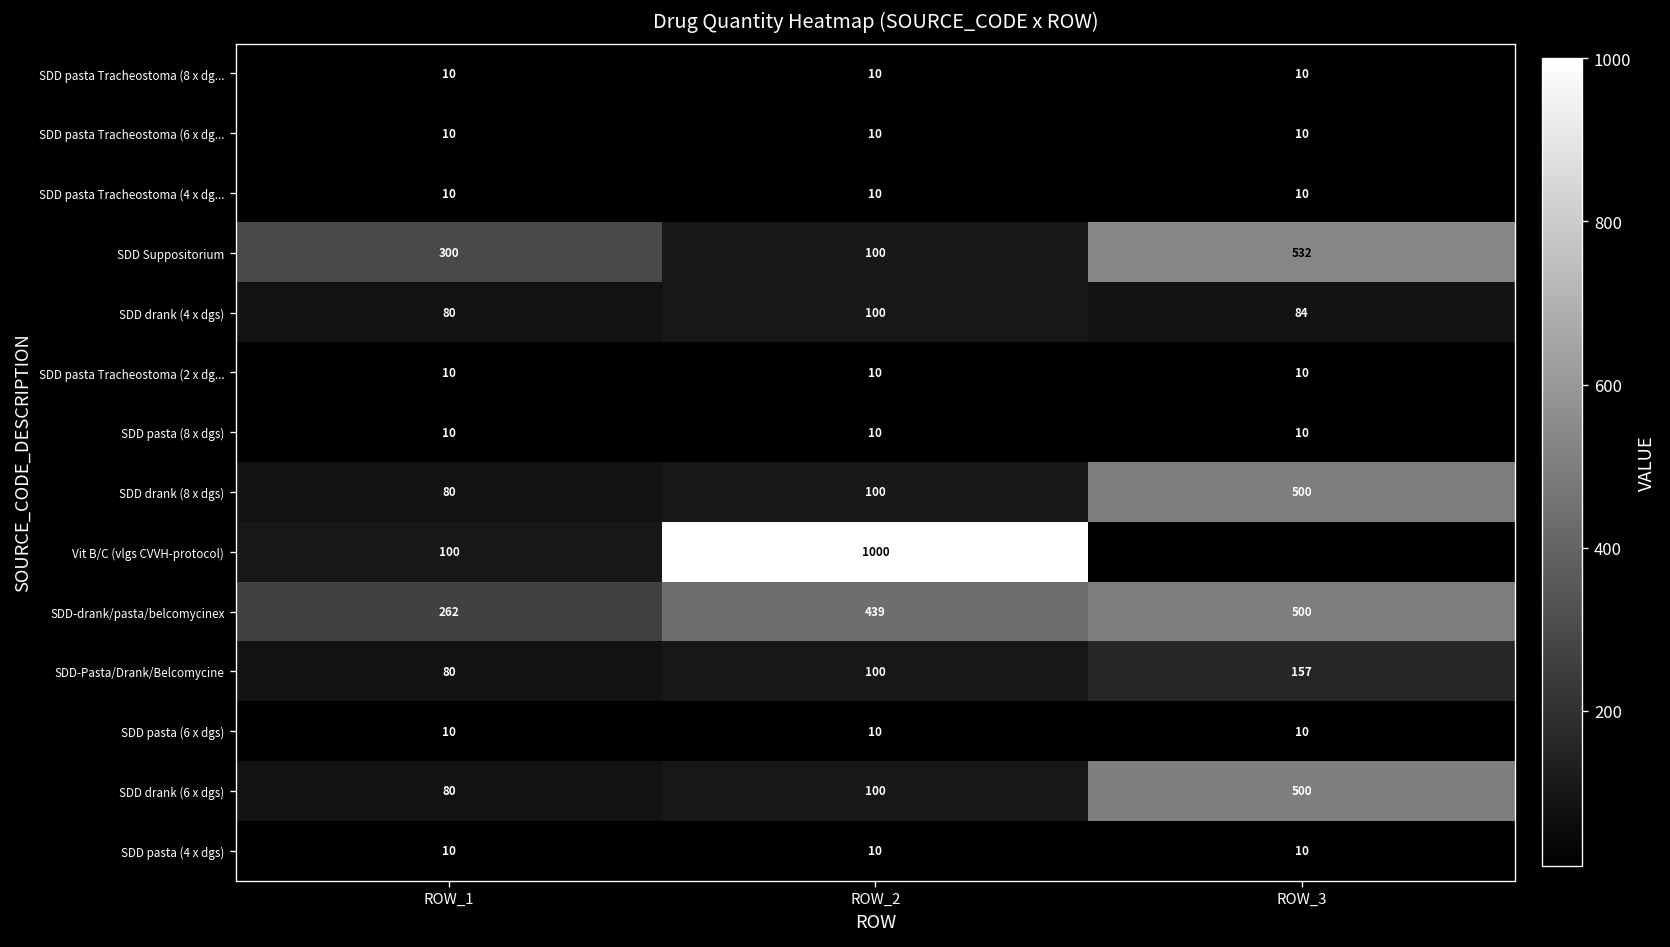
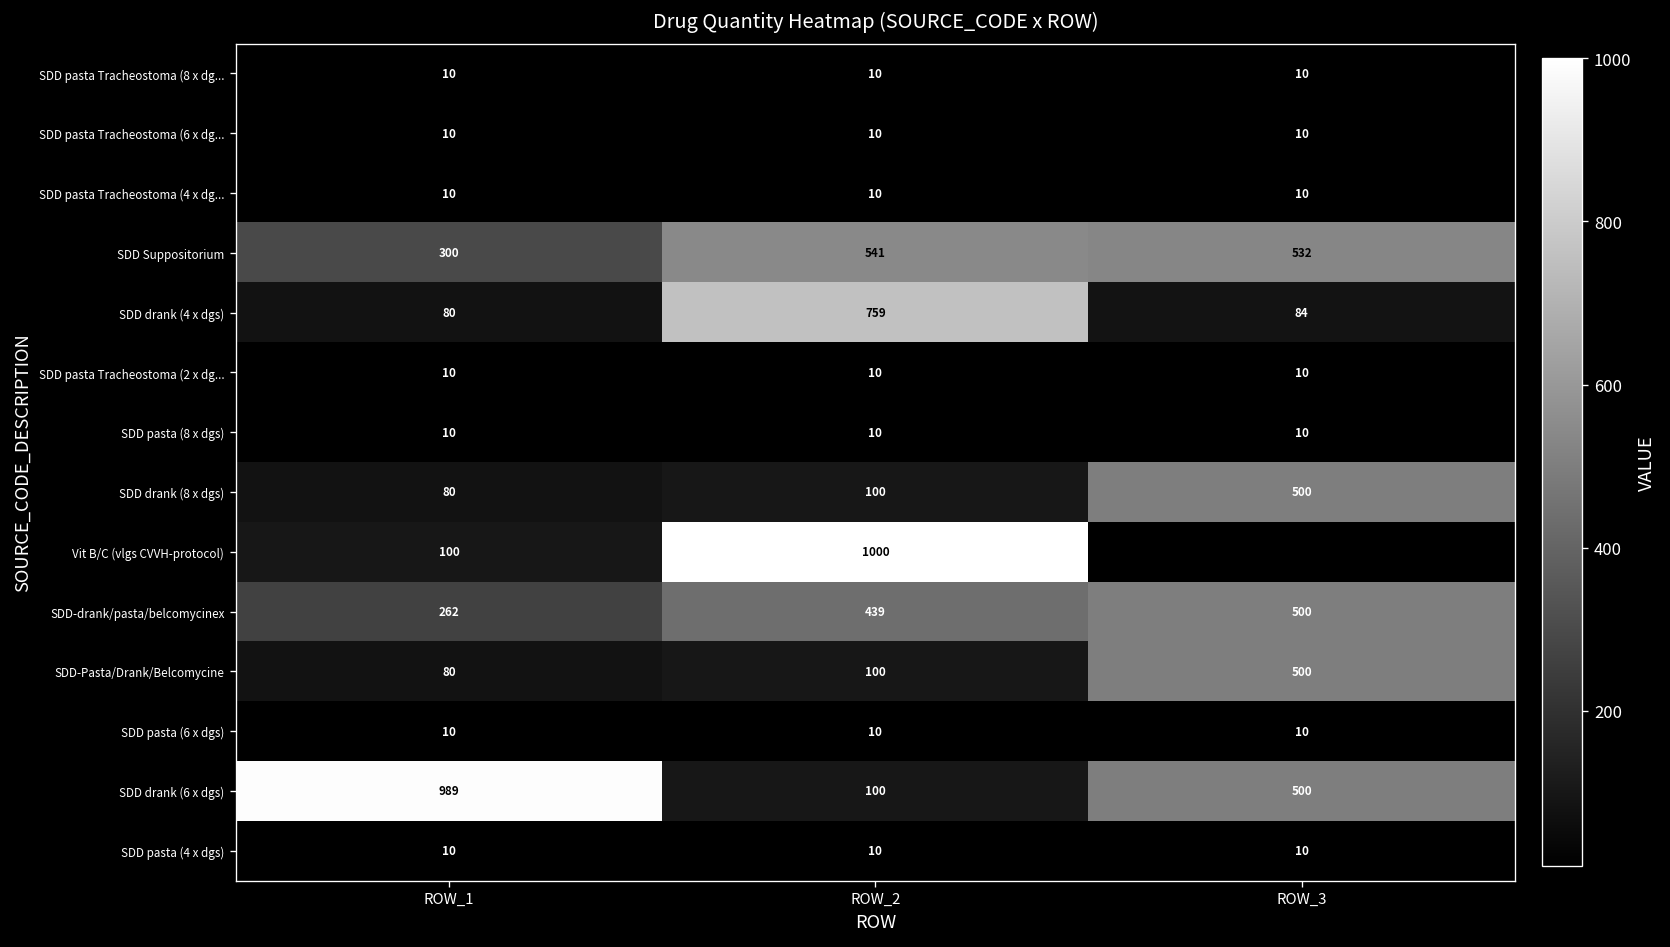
SDD Suppositorium, ROW_2: 100 -> 541
SDD drank (4 x dgs), ROW_2: 100 -> 759
SDD-Pasta/Drank/Belcomycine, ROW_3: 157 -> 500
SDD drank (6 x dgs), ROW_1: 80 -> 989
